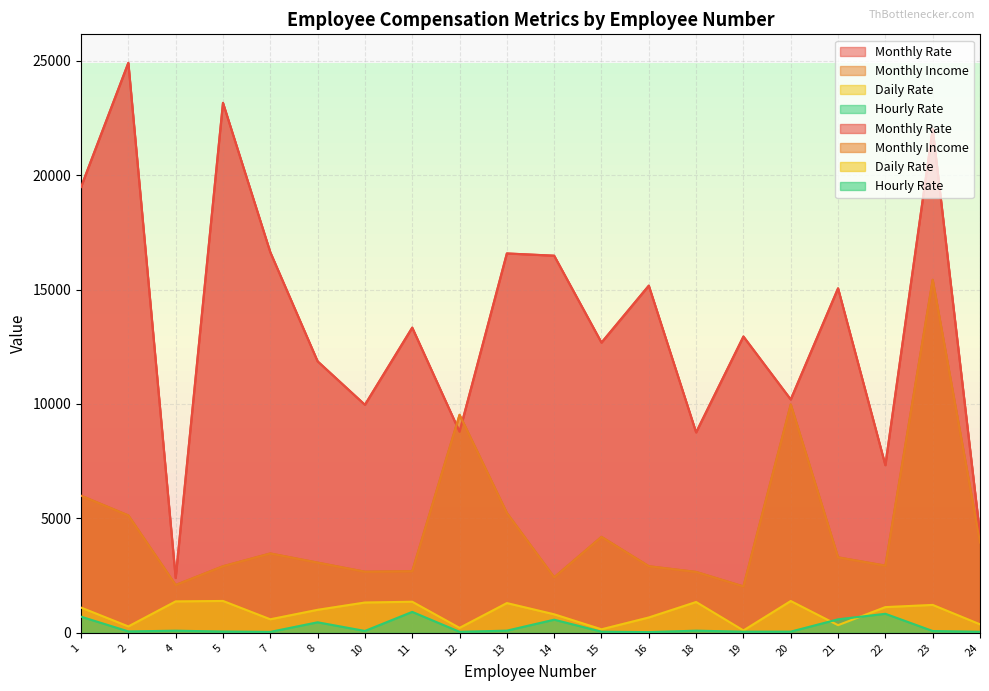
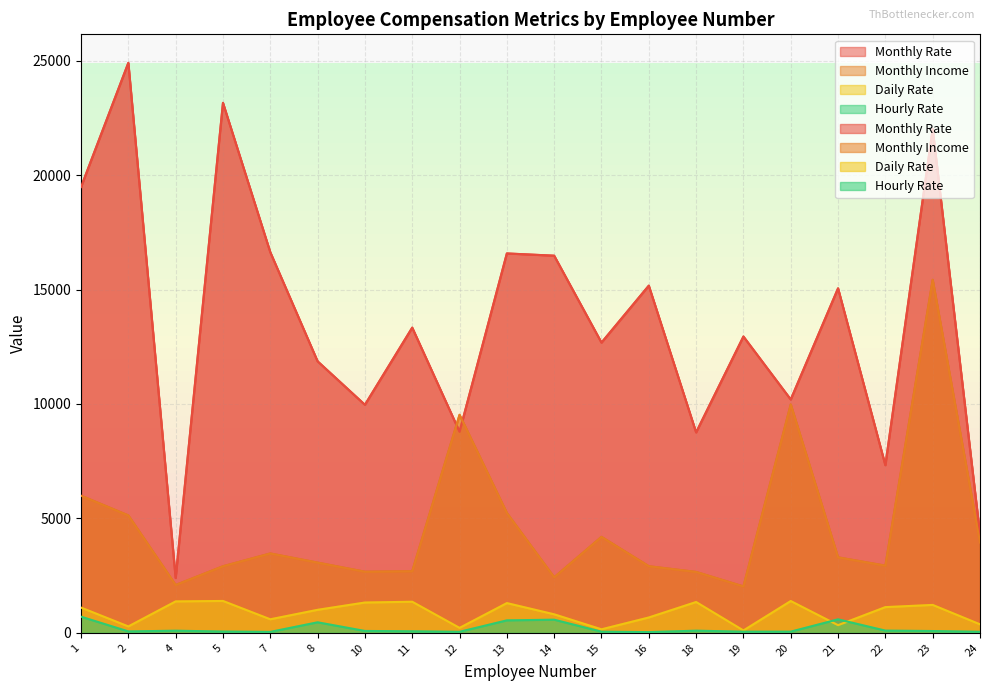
Hourly Rate, 11: 900 -> 100
Hourly Rate, 13: 100 -> 500
Hourly Rate, 22: 800 -> 100
